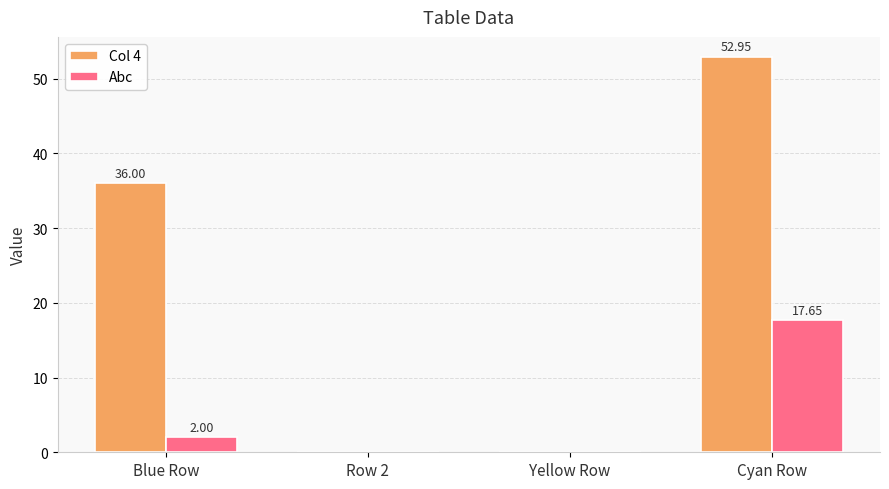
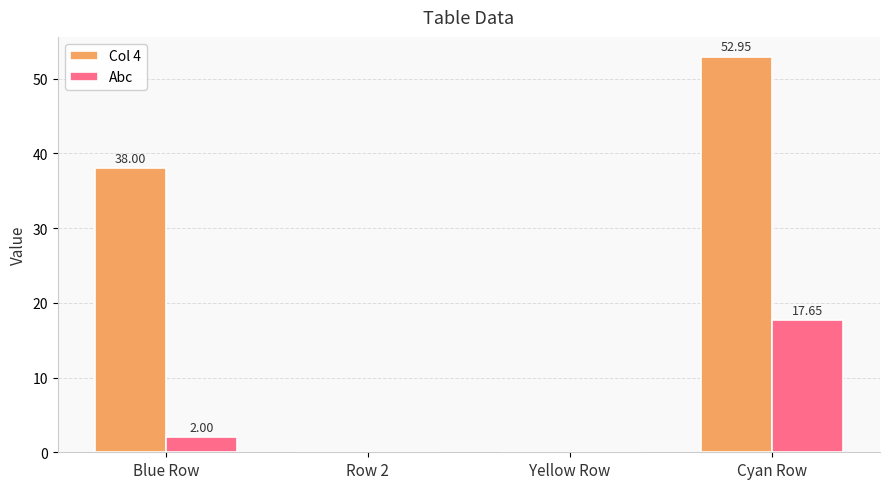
Col 4, Blue Row: 36.00 -> 38.00
